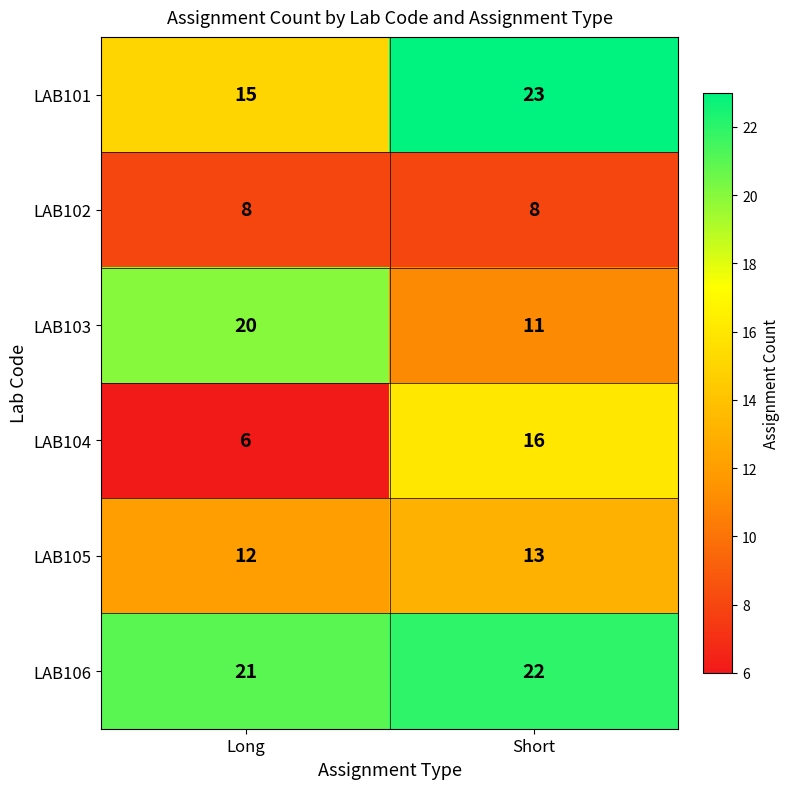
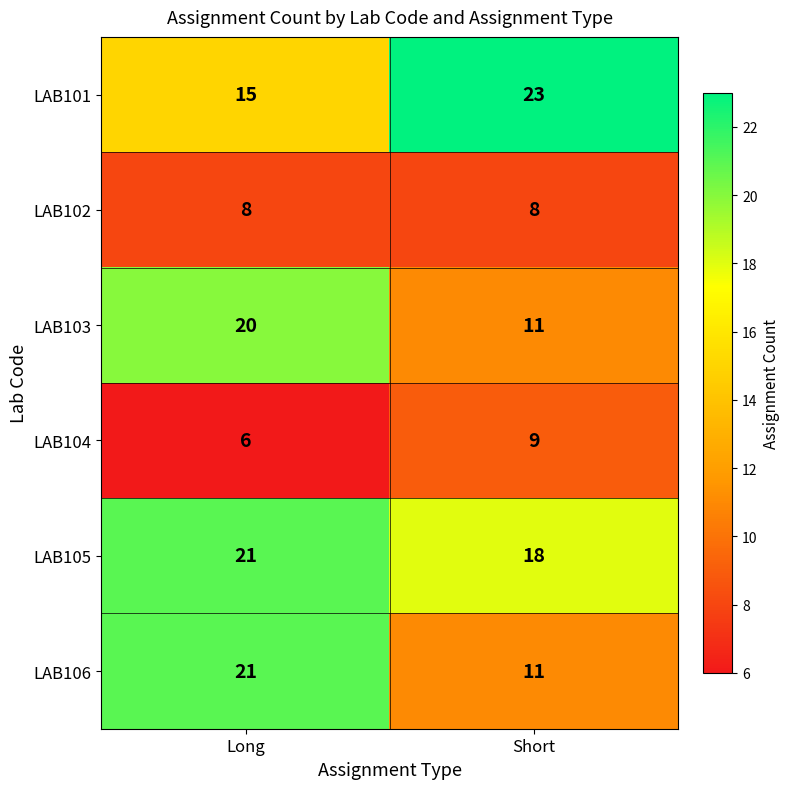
LAB104, Short: 16 -> 9
LAB105, Long: 12 -> 21
LAB105, Short: 13 -> 18
LAB106, Short: 22 -> 11
